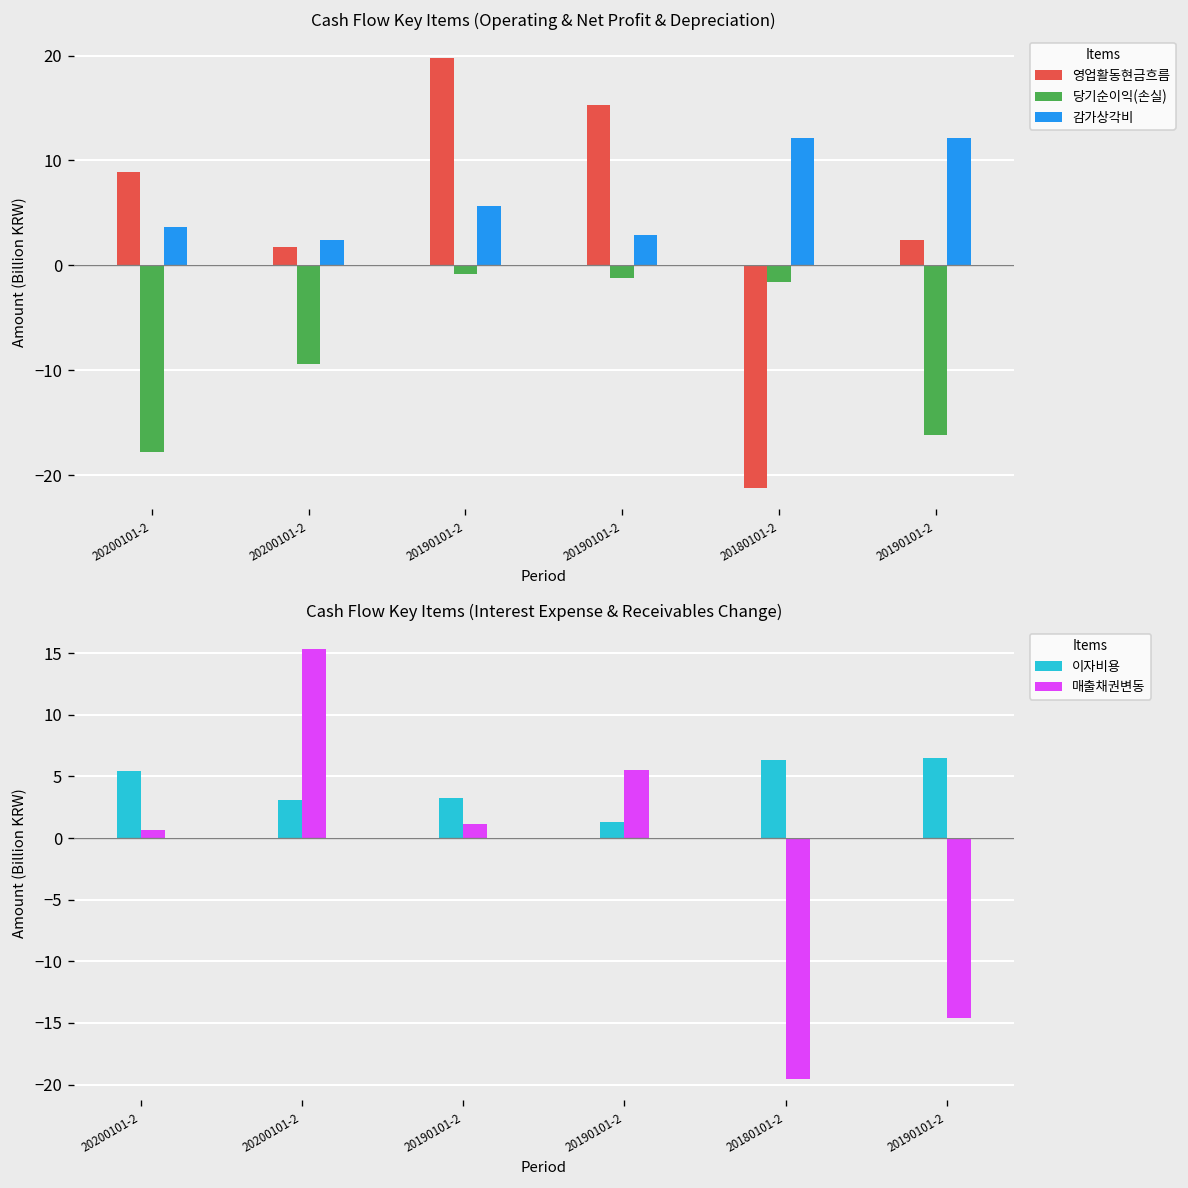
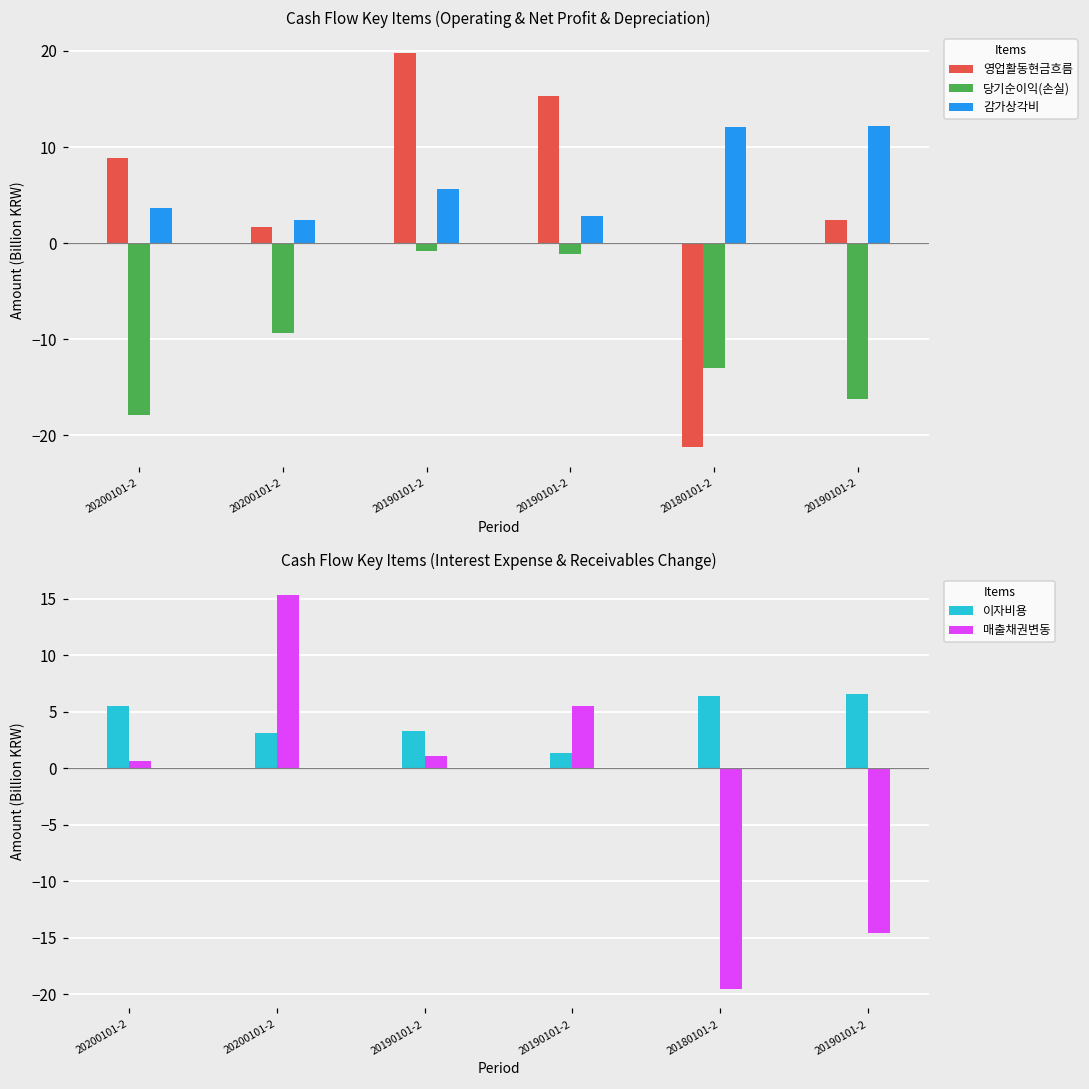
Cash Flow Key Items (Operating & Net Profit & Depreciation), 당기순이익(손실), 20180101-2: -2 -> -13
